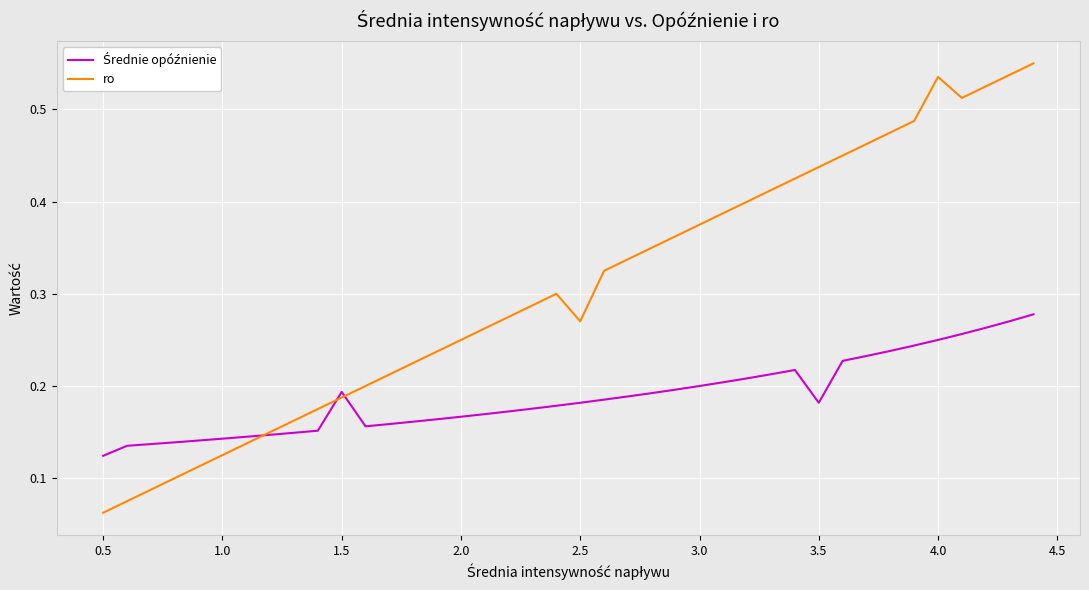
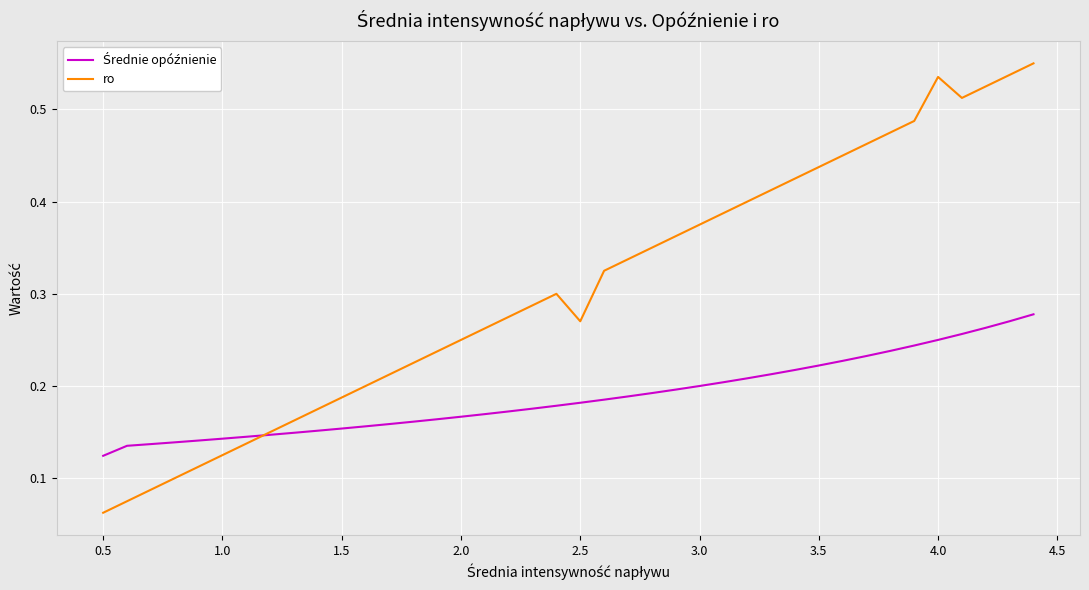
Średnie opóźnienie, 1.5: 0.19 -> 0.15
Średnie opóźnienie, 3.5: 0.18 -> 0.22
